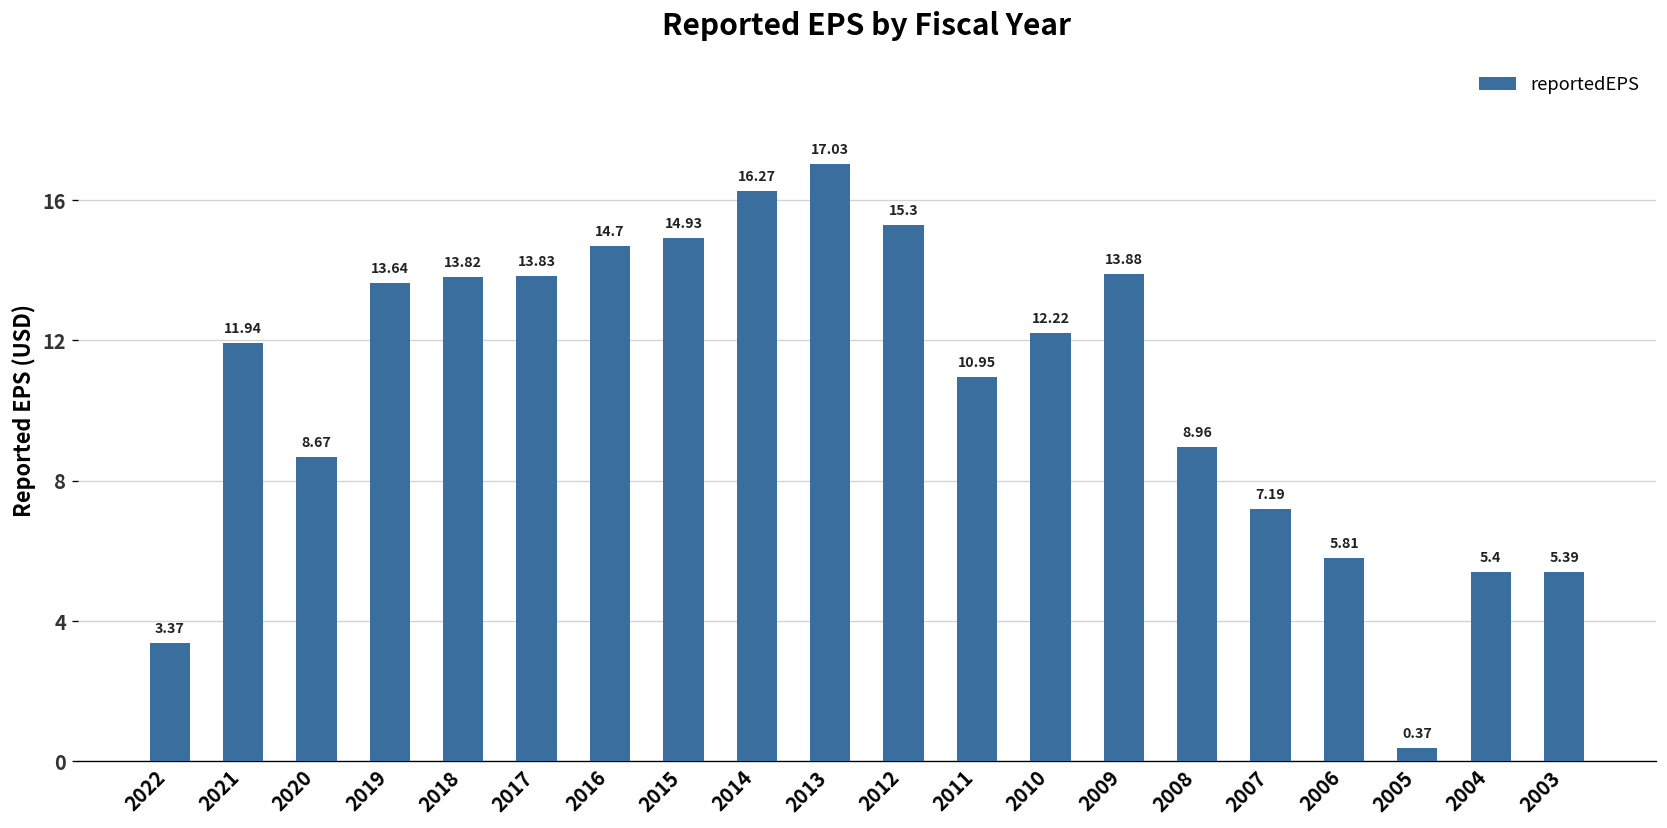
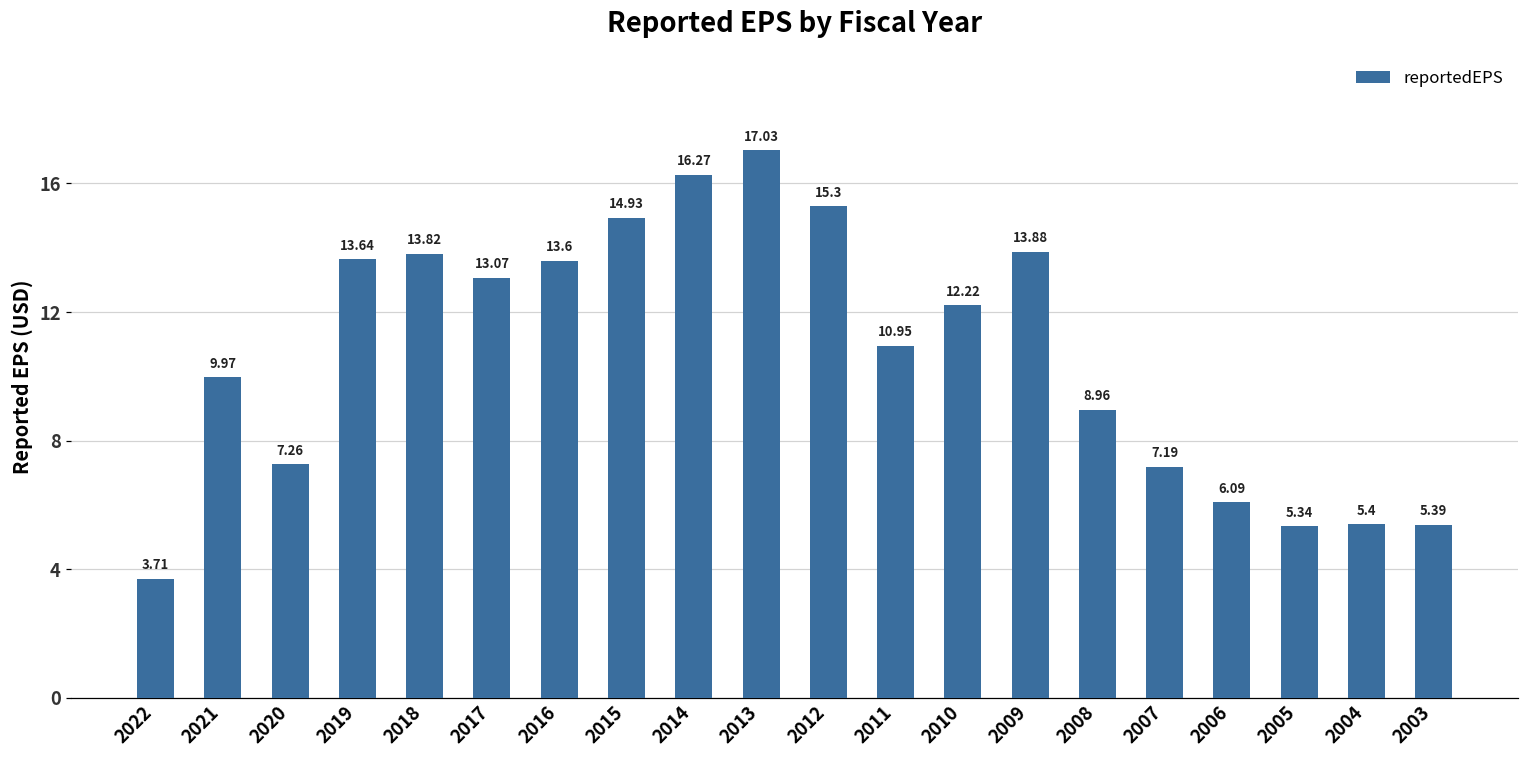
2022: 3.37 -> 3.71
2021: 11.94 -> 9.97
2020: 8.67 -> 7.26
2017: 13.83 -> 13.07
2016: 14.7 -> 13.6
2006: 5.81 -> 6.09
2005: 0.37 -> 5.34
